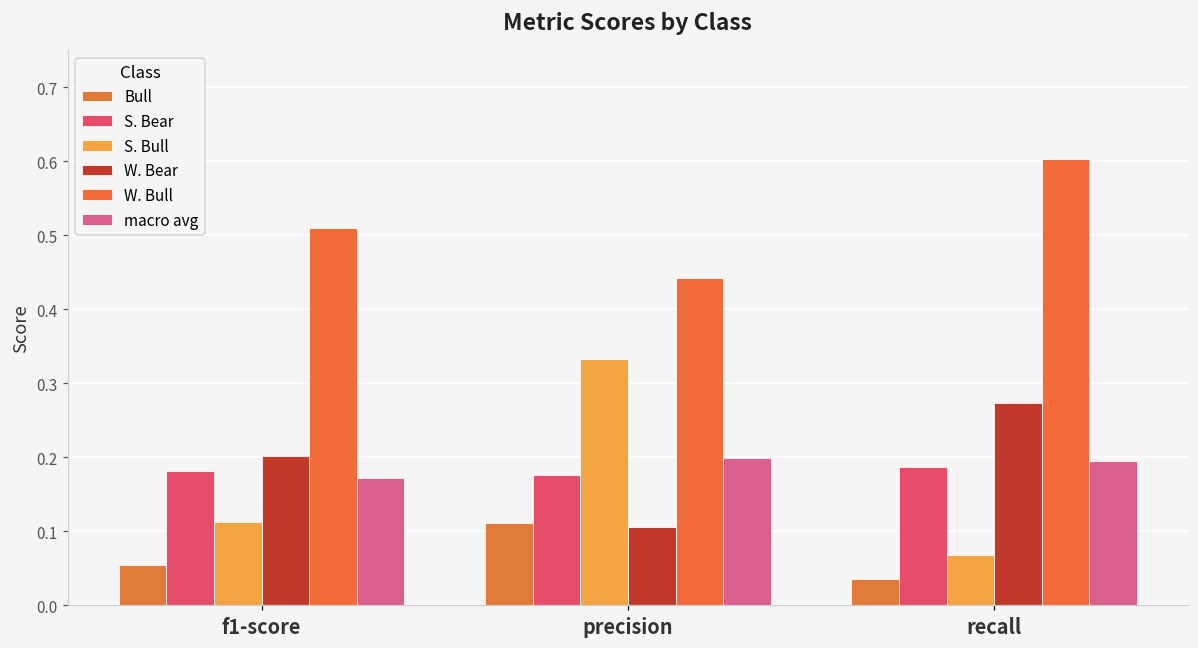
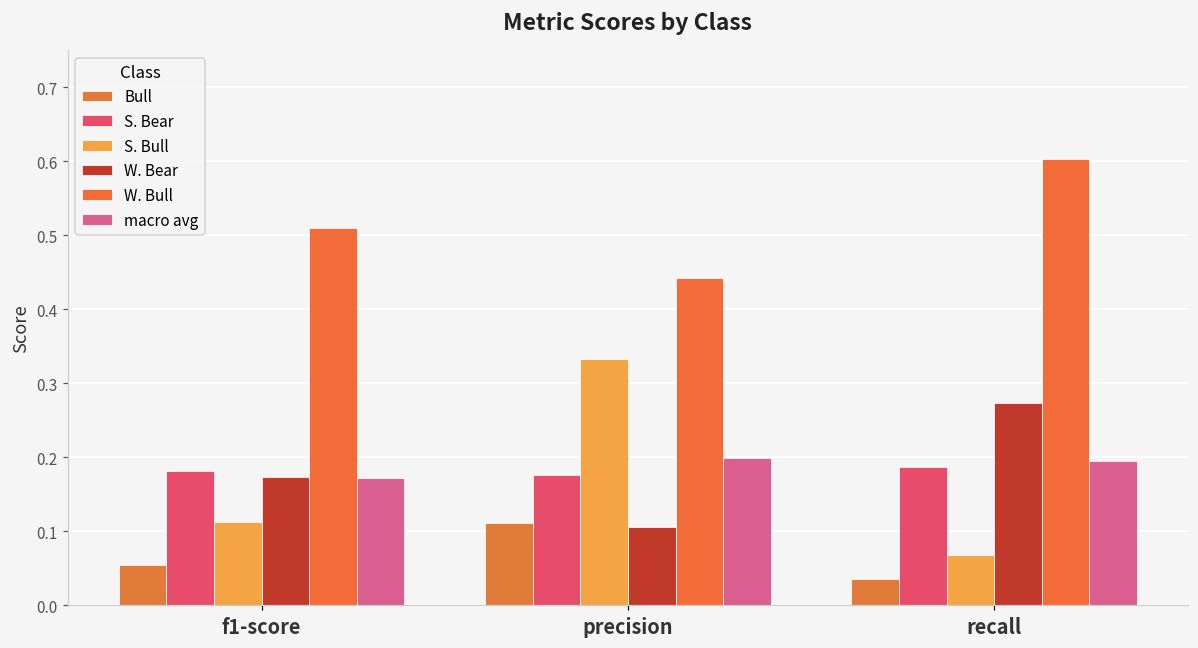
W. Bear, f1-score: 0.20 -> 0.17
